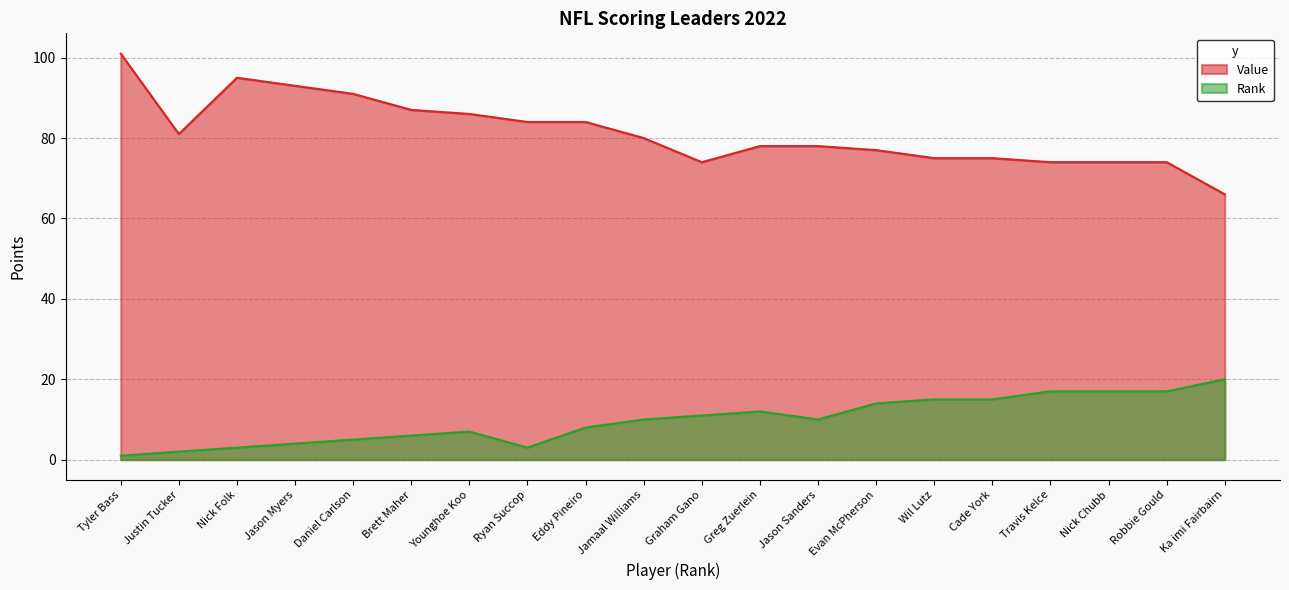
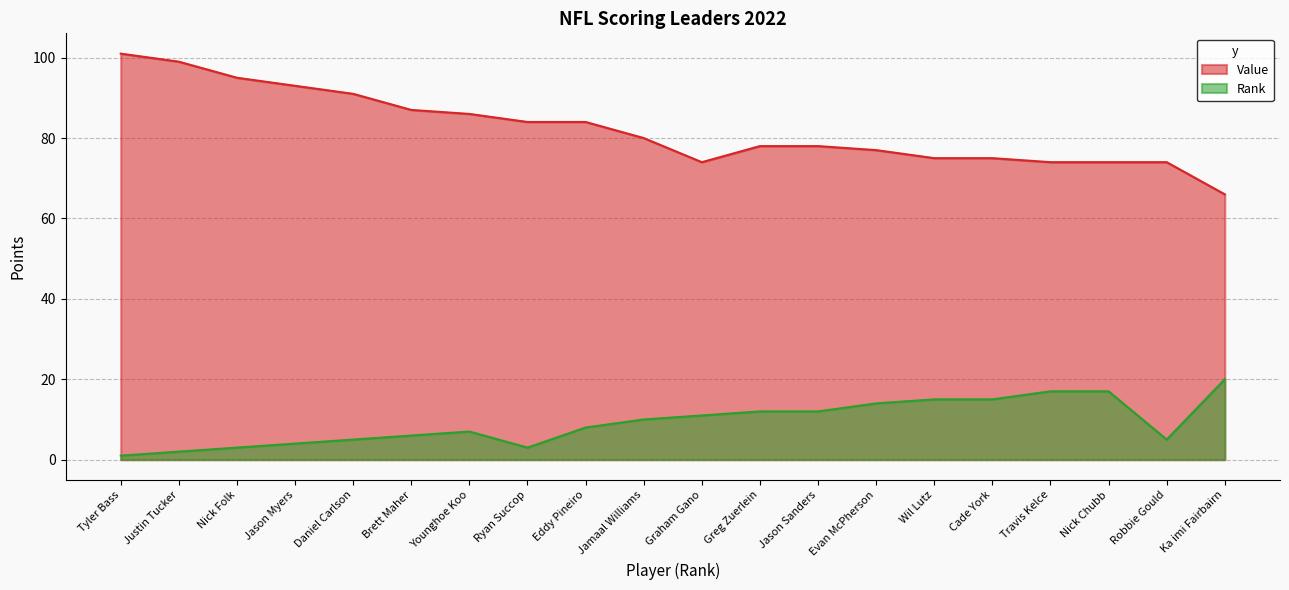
Value, Justin Tucker: 81 -> 99
Rank, Jason Sanders: 10 -> 12
Rank, Robbie Gould: 17 -> 5
